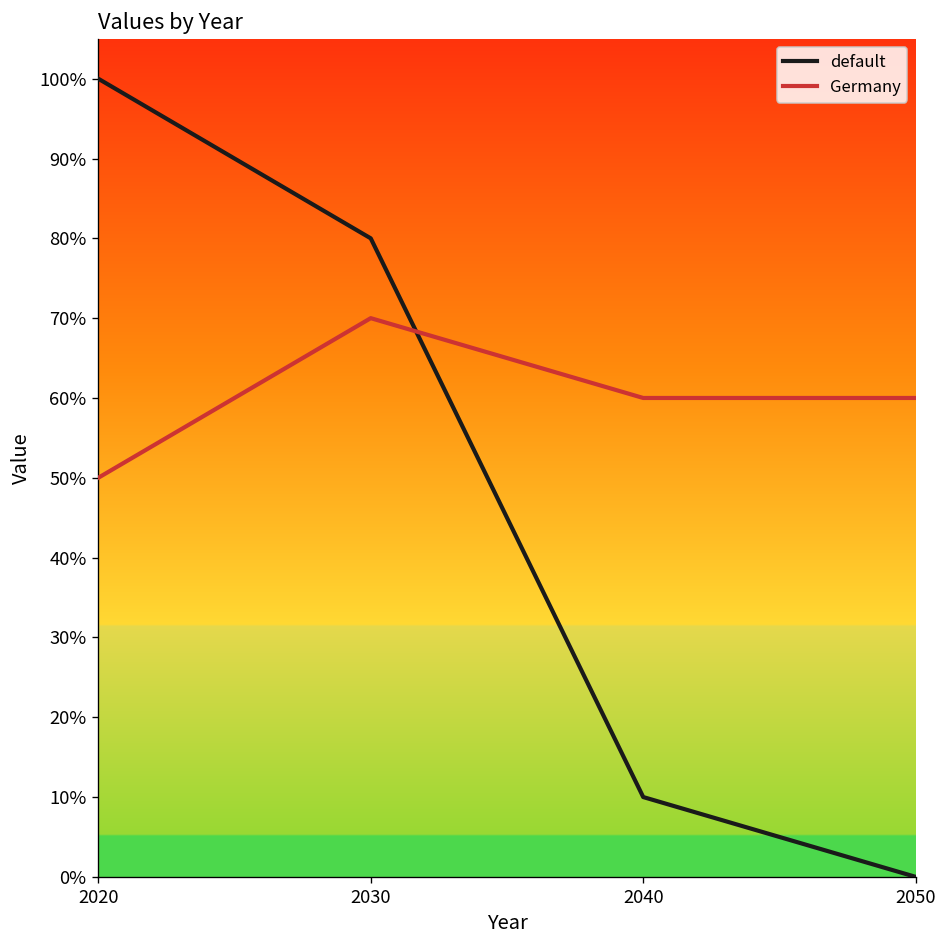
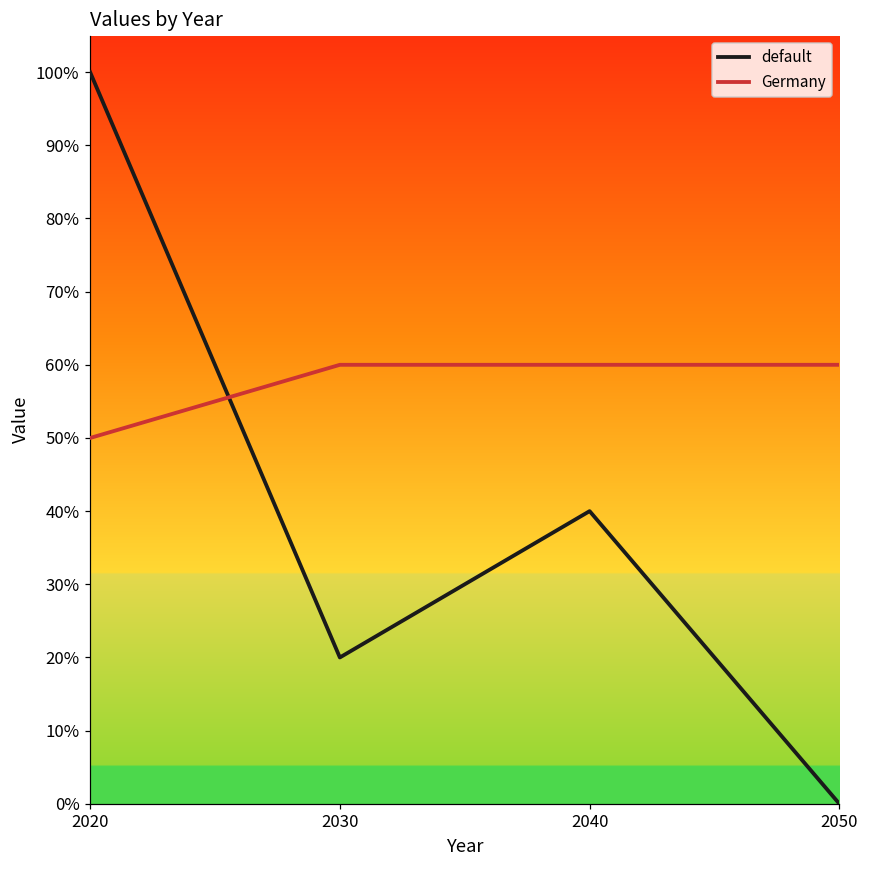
default, 2030: 80% -> 20%
Germany, 2030: 70% -> 60%
default, 2040: 10% -> 40%
